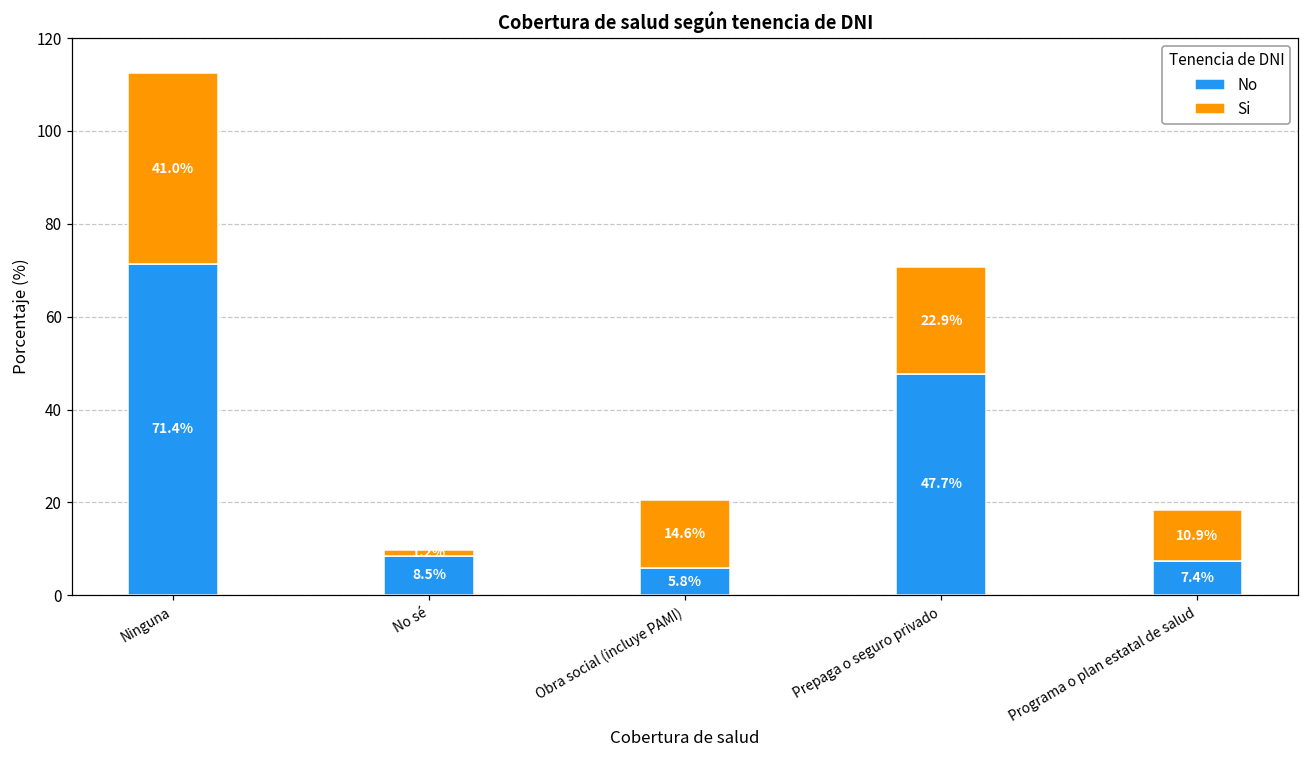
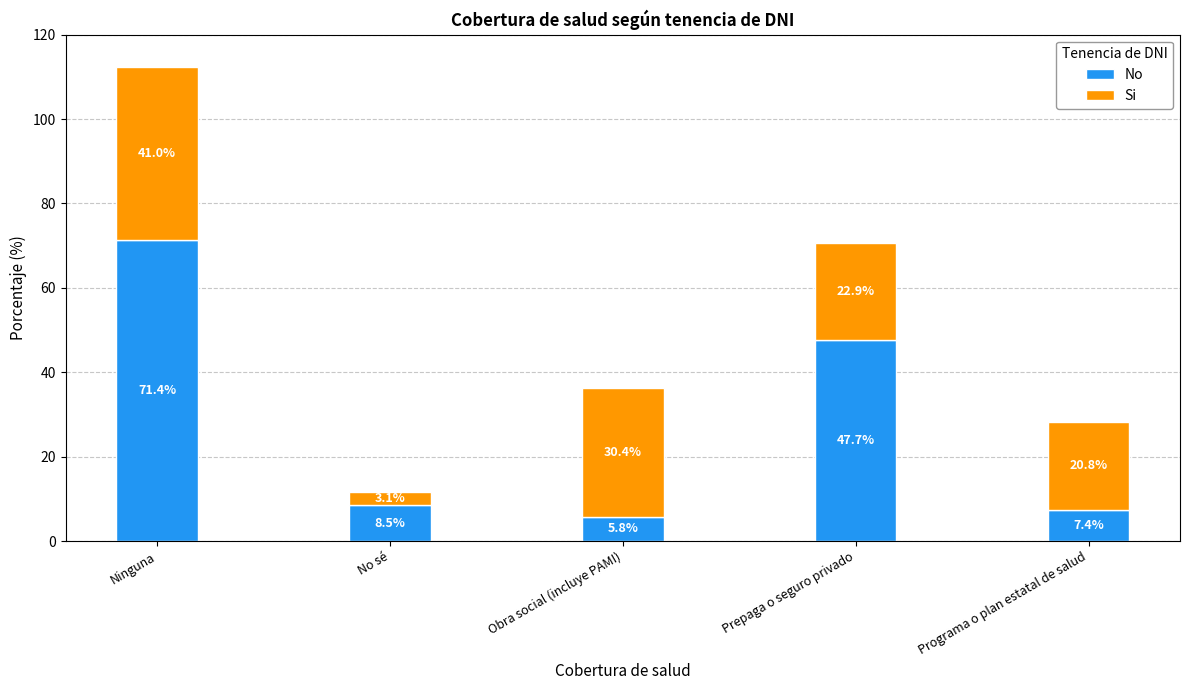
Si, No sé: 1.2% -> 3.1%
Si, Obra social (incluye PAMI): 14.6% -> 30.4%
Si, Programa o plan estatal de salud: 10.9% -> 20.8%
